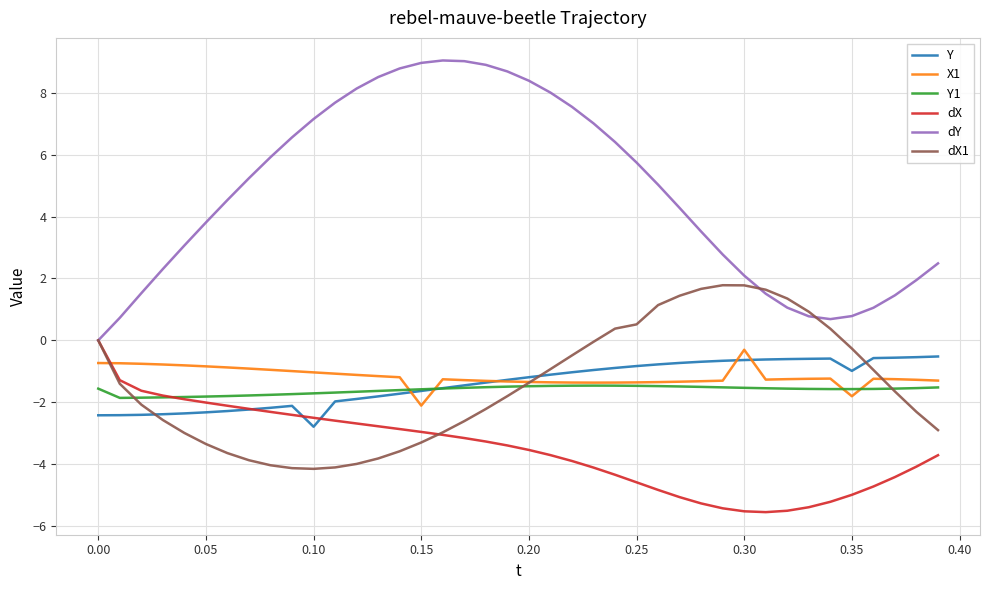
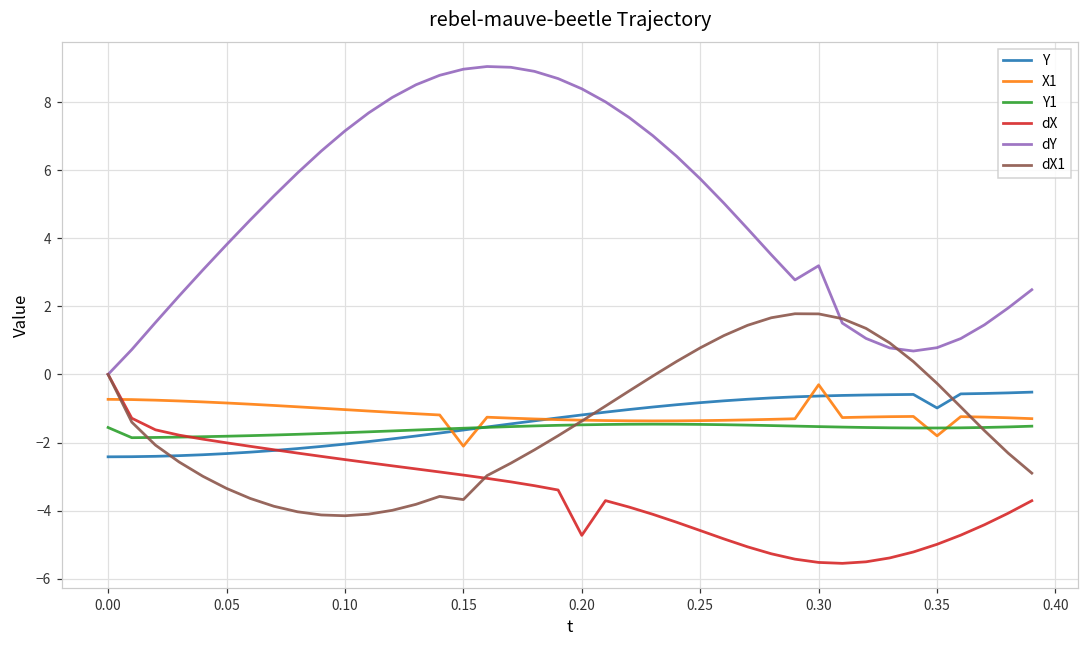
Y, 0.10: -2.8 -> -2.0
dX1, 0.15: -3.3 -> -3.7
dX, 0.20: -3.5 -> -4.7
dX1, 0.25: 0.5 -> 0.8
dY, 0.30: 2.1 -> 3.2
